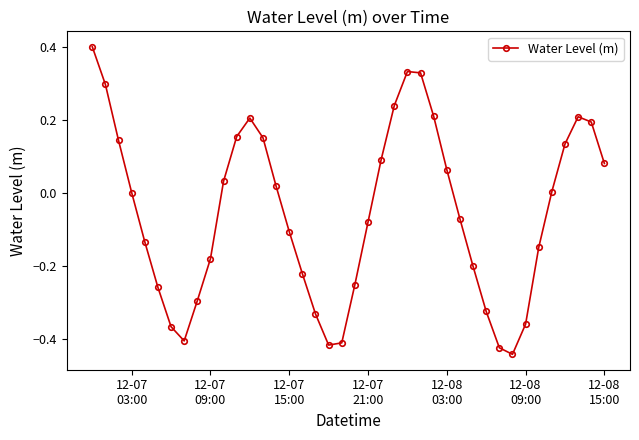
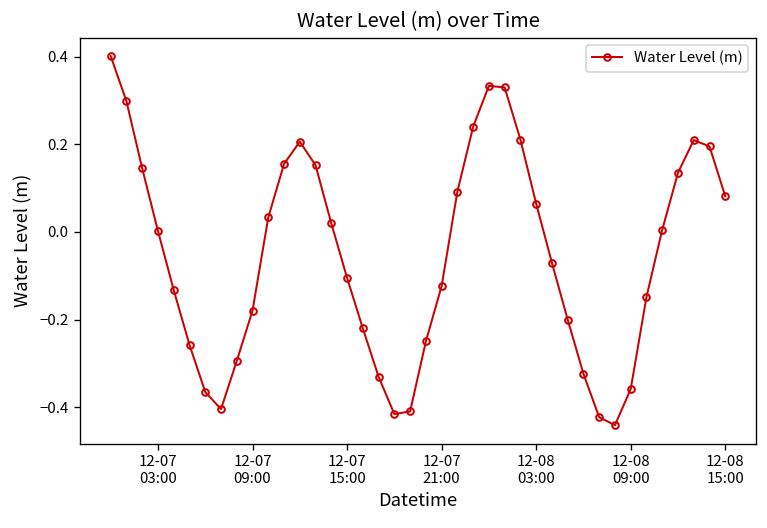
12-07 21:00: -0.08 -> -0.12
